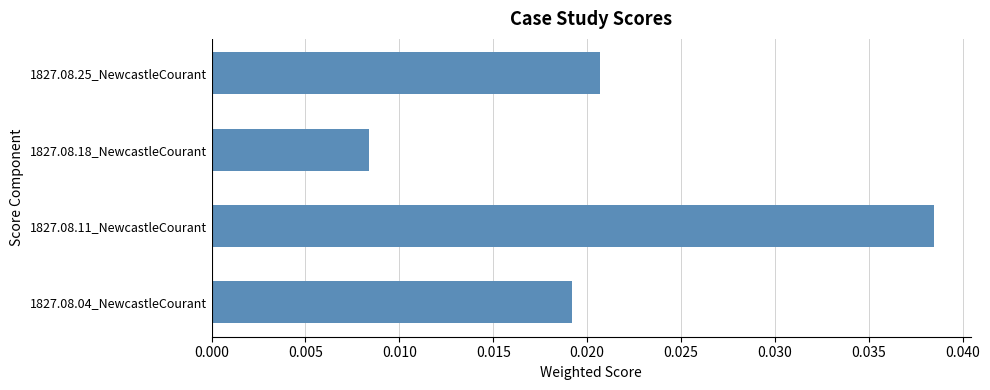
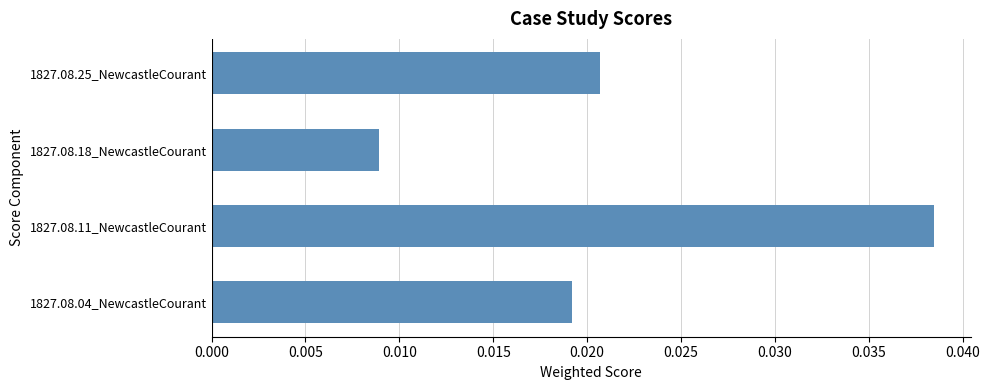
1827.08.18_NewcastleCourant: 0.0084 -> 0.0089
